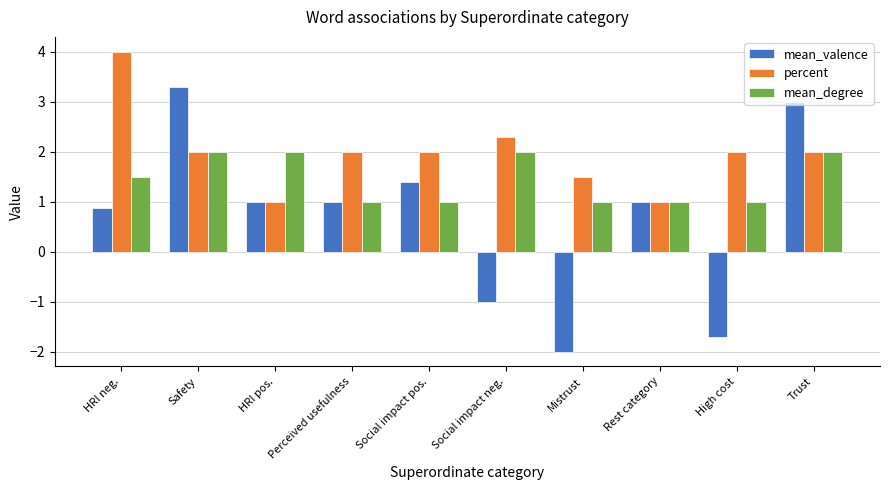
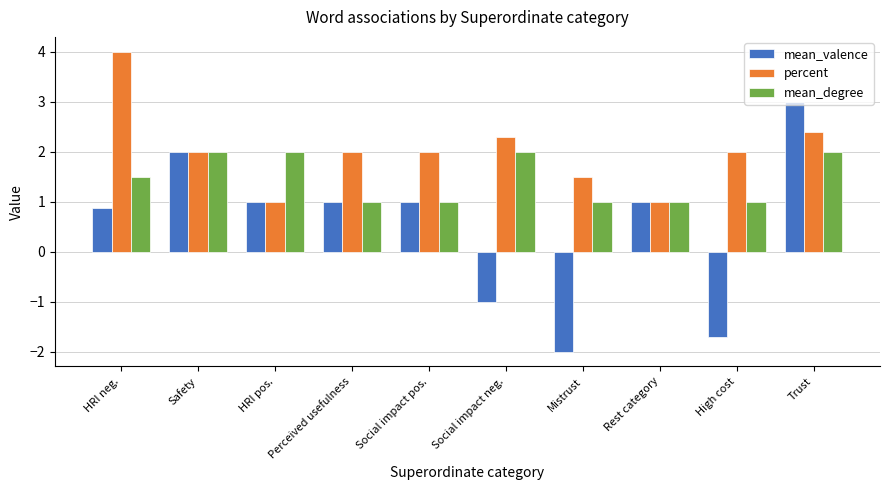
mean_valence, Safety: 3.3 -> 2.0
mean_valence, Social impact pos.: 1.4 -> 1.0
percent, Trust: 2.0 -> 2.4
